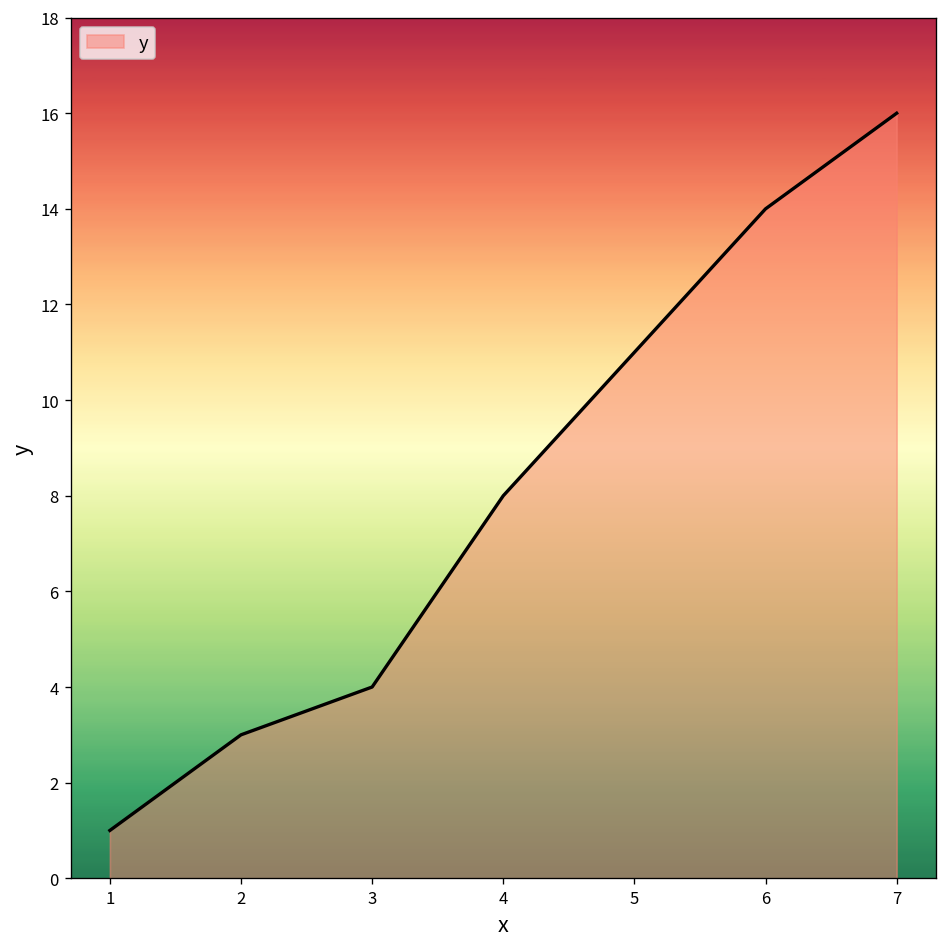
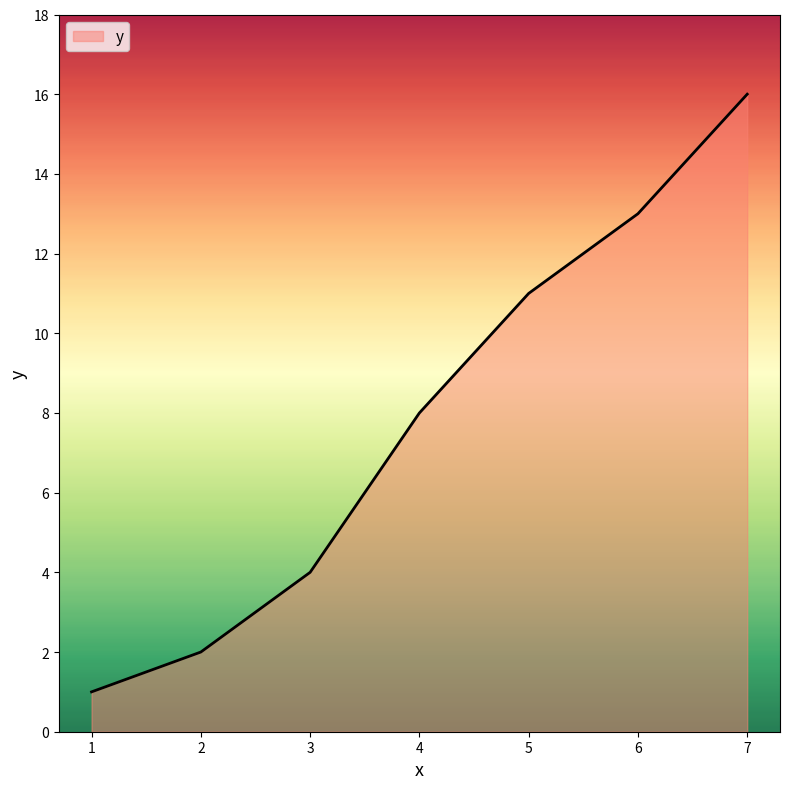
2: 3 -> 2
6: 14 -> 13
